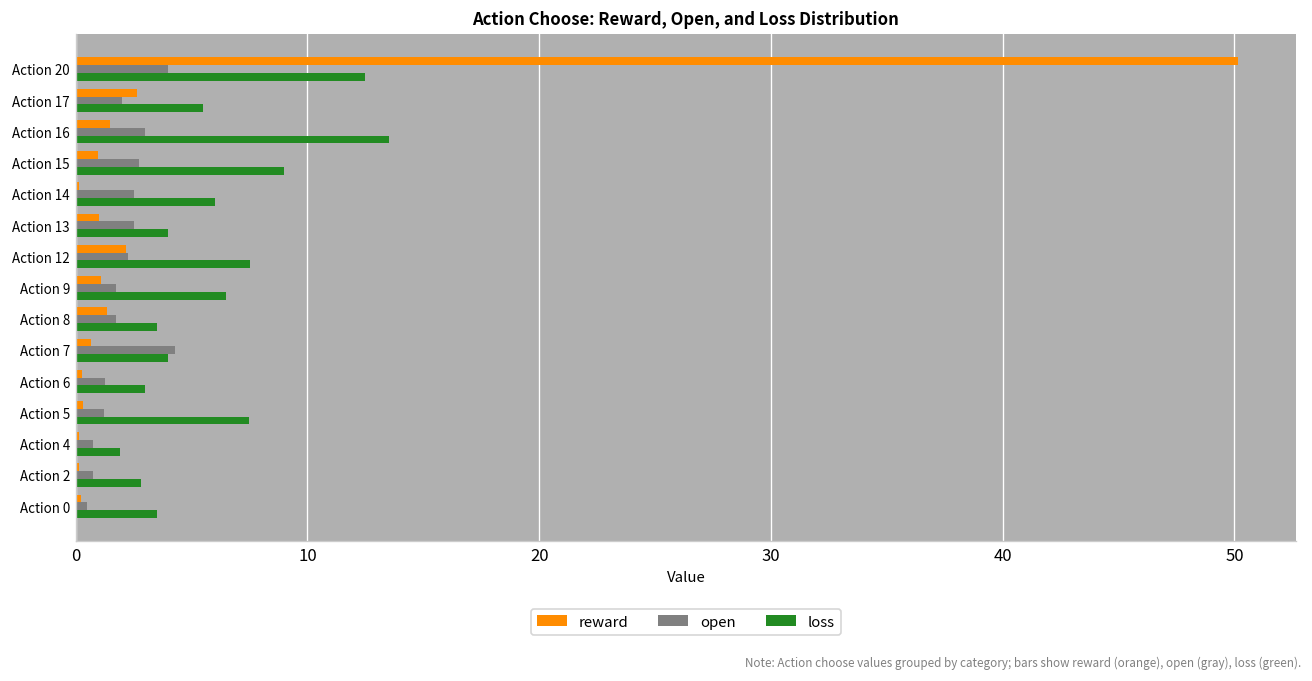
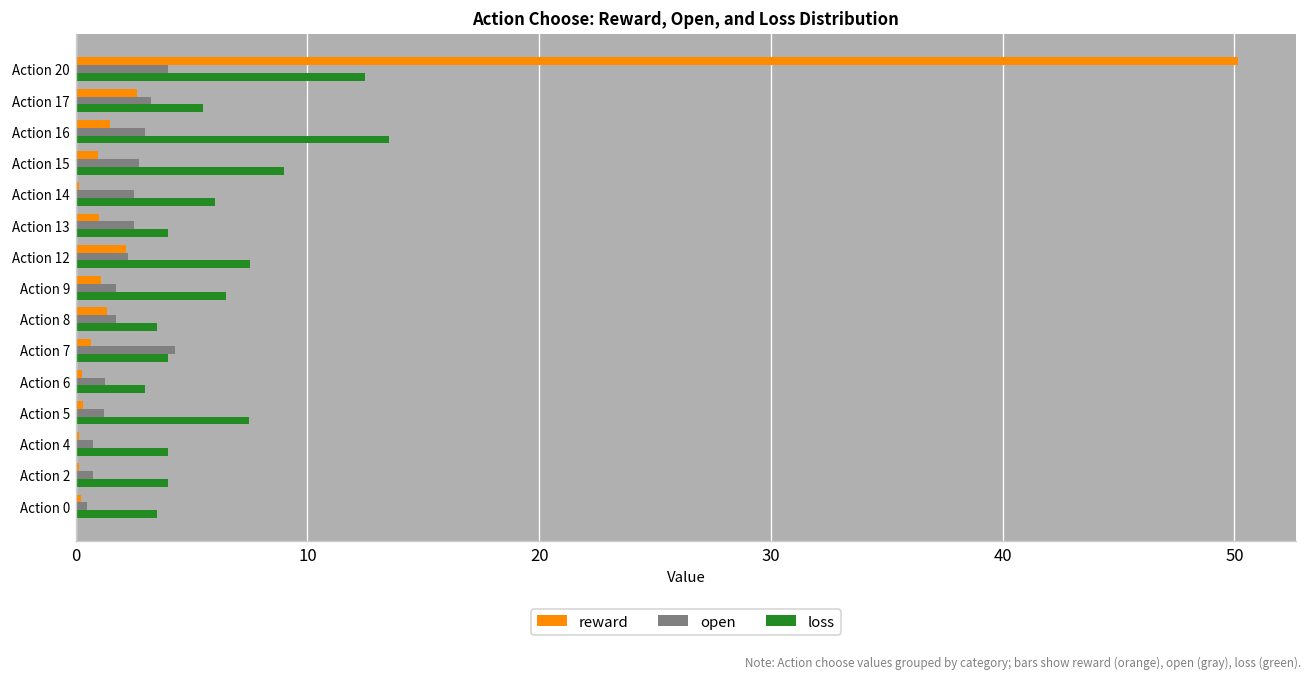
open, Action 17: 2.0 -> 3.3
loss, Action 4: 1.9 -> 4.0
loss, Action 2: 2.8 -> 4.0
